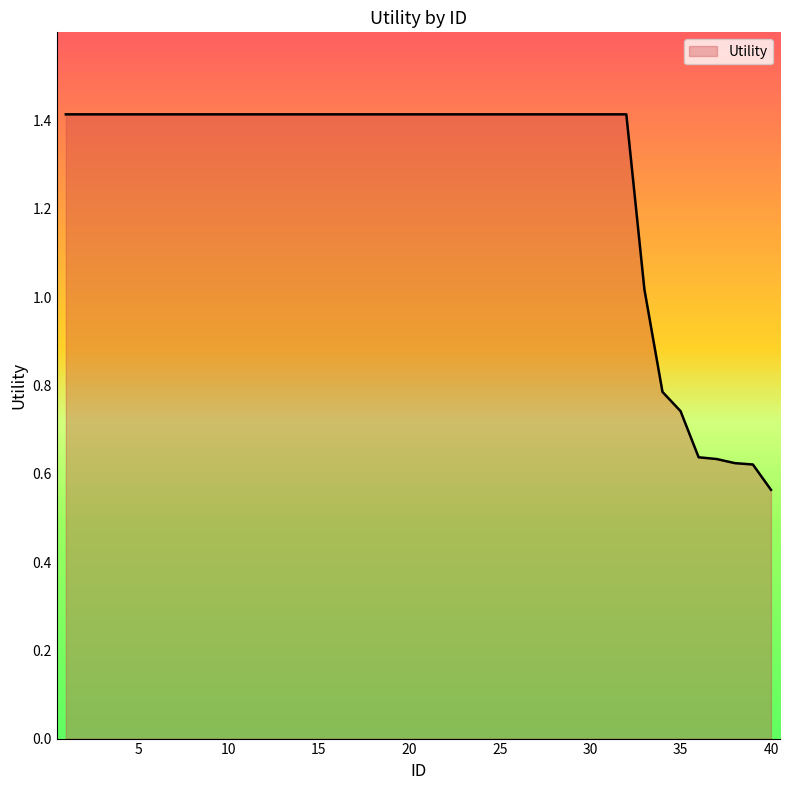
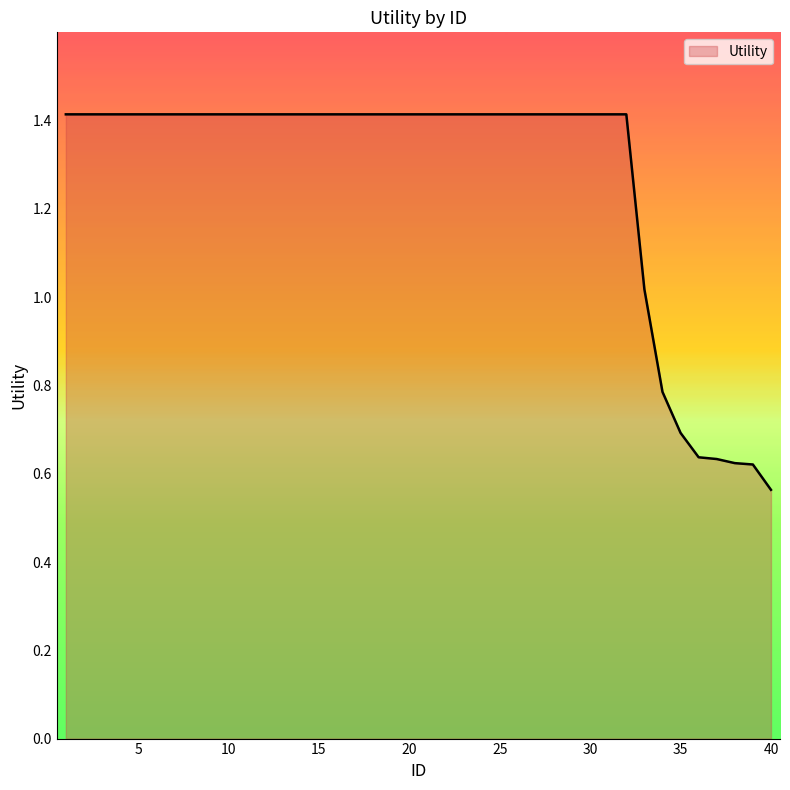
35: 0.74 -> 0.69
